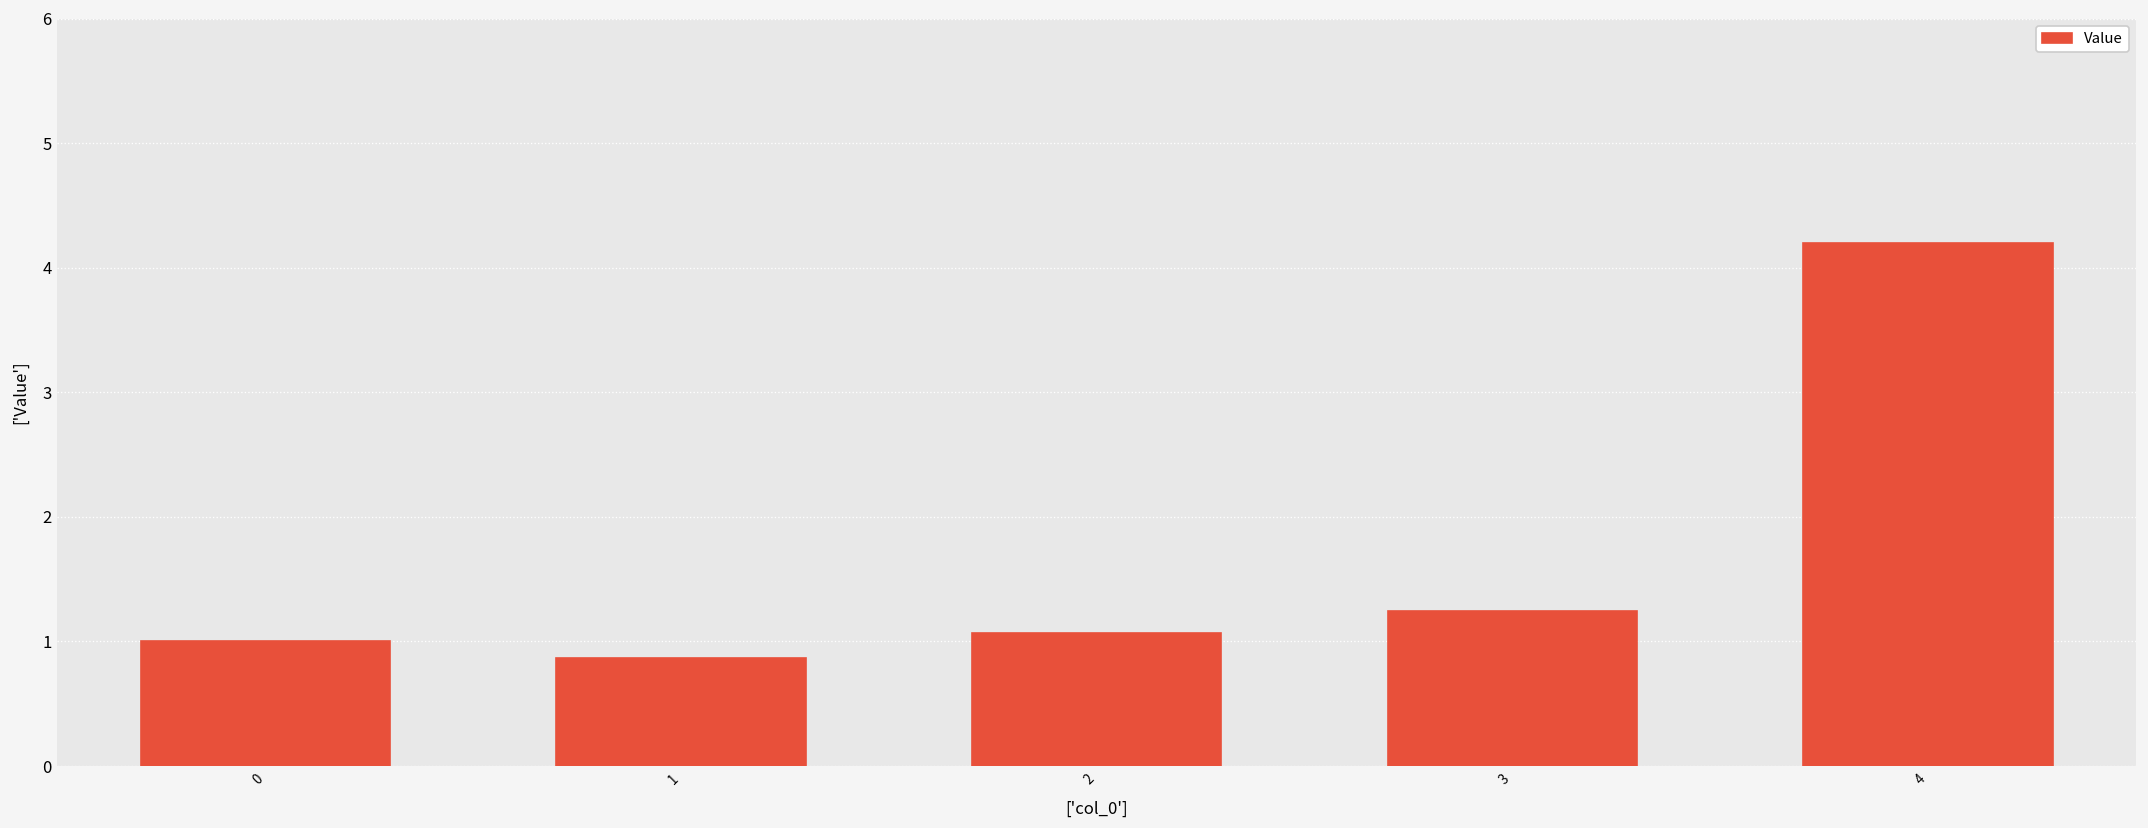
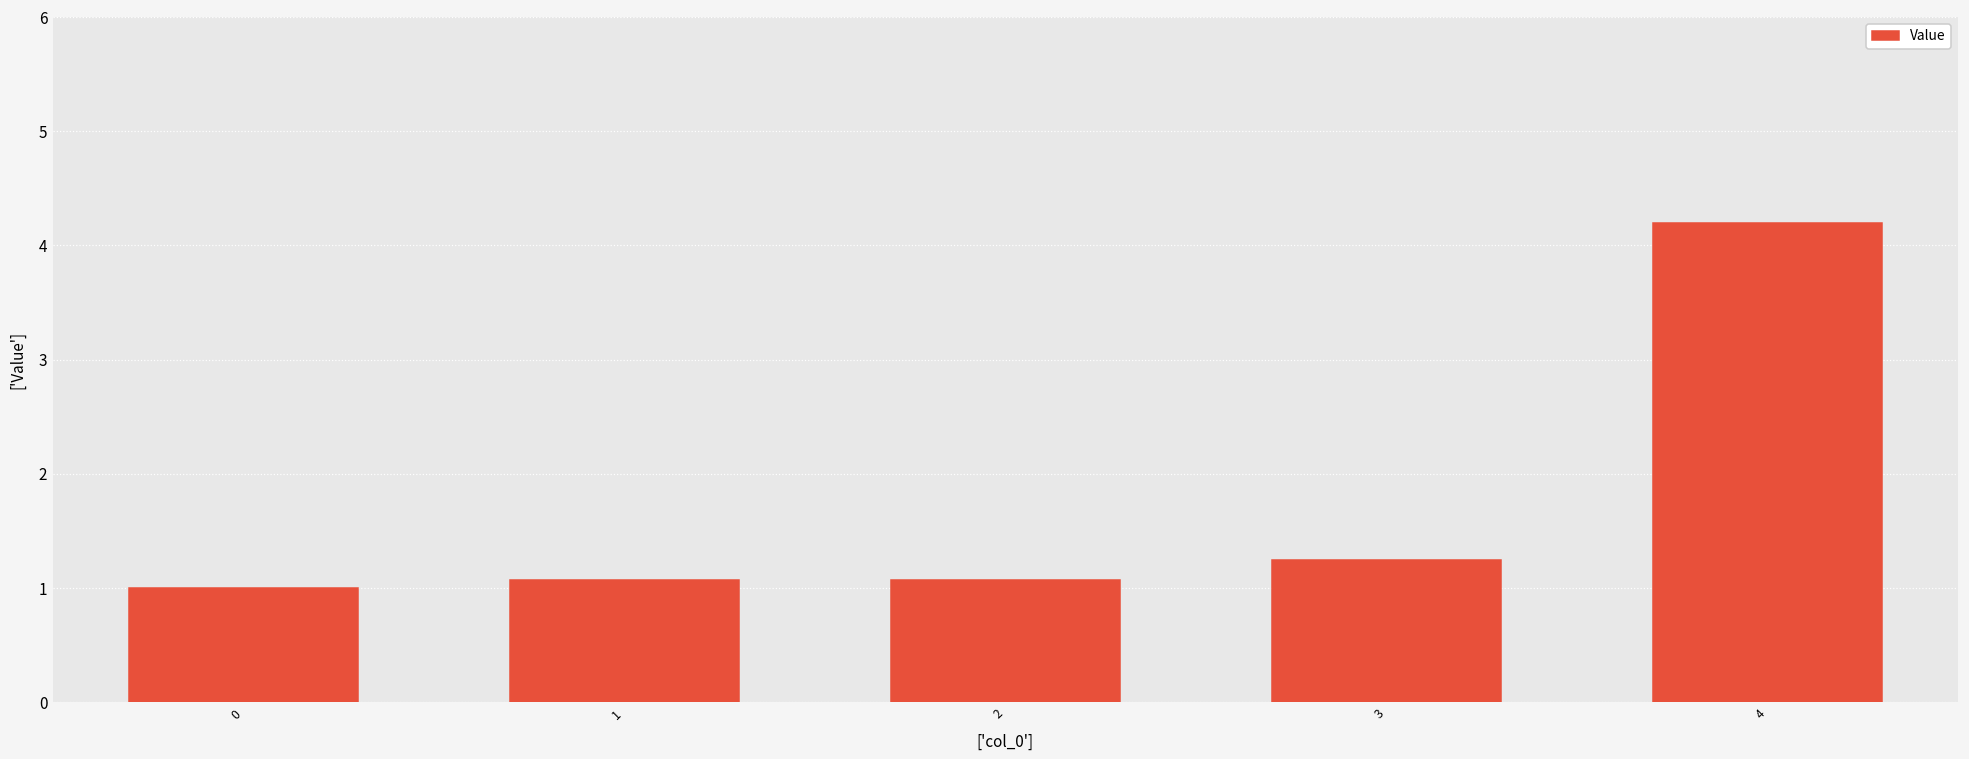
1: 0.87 -> 1.07
